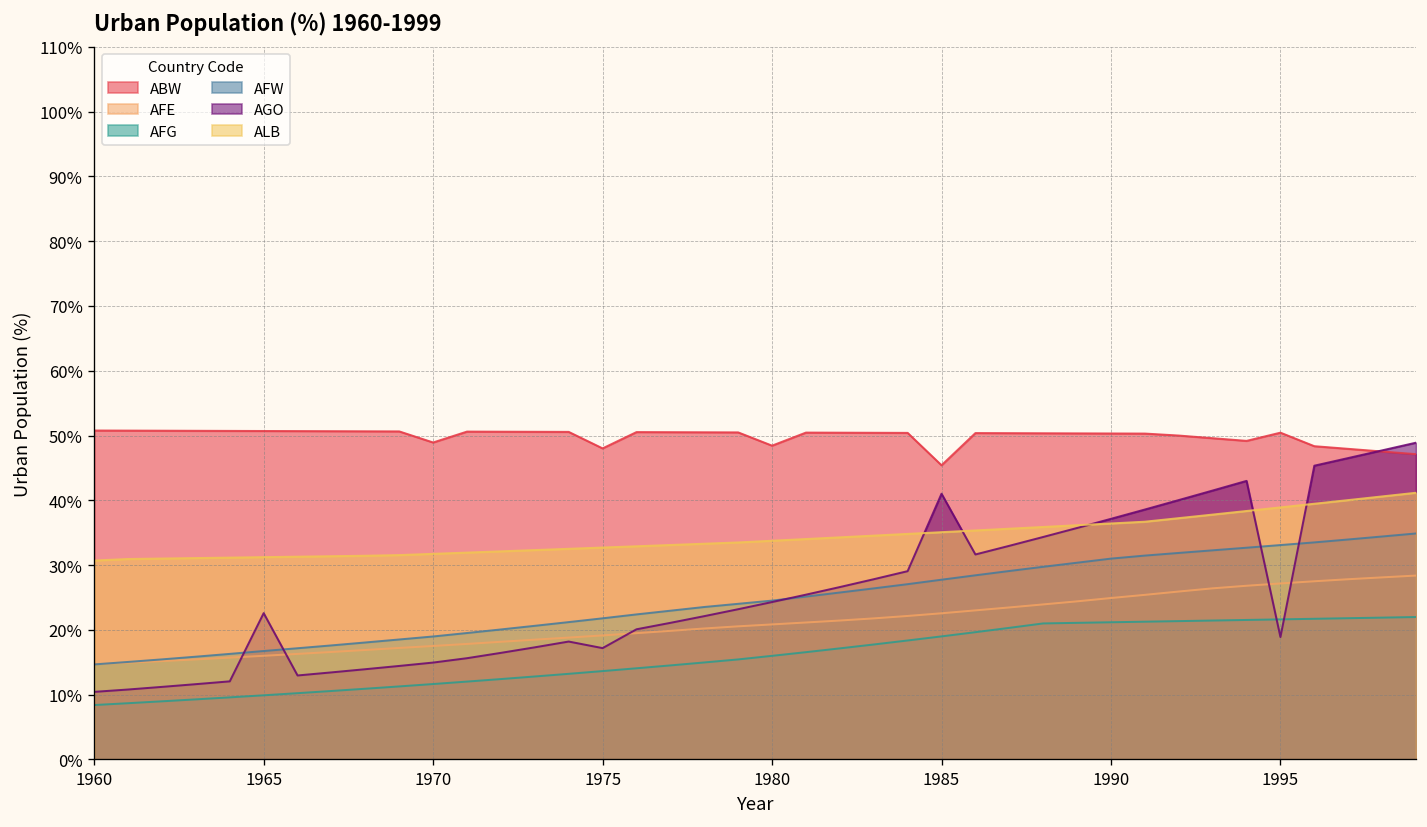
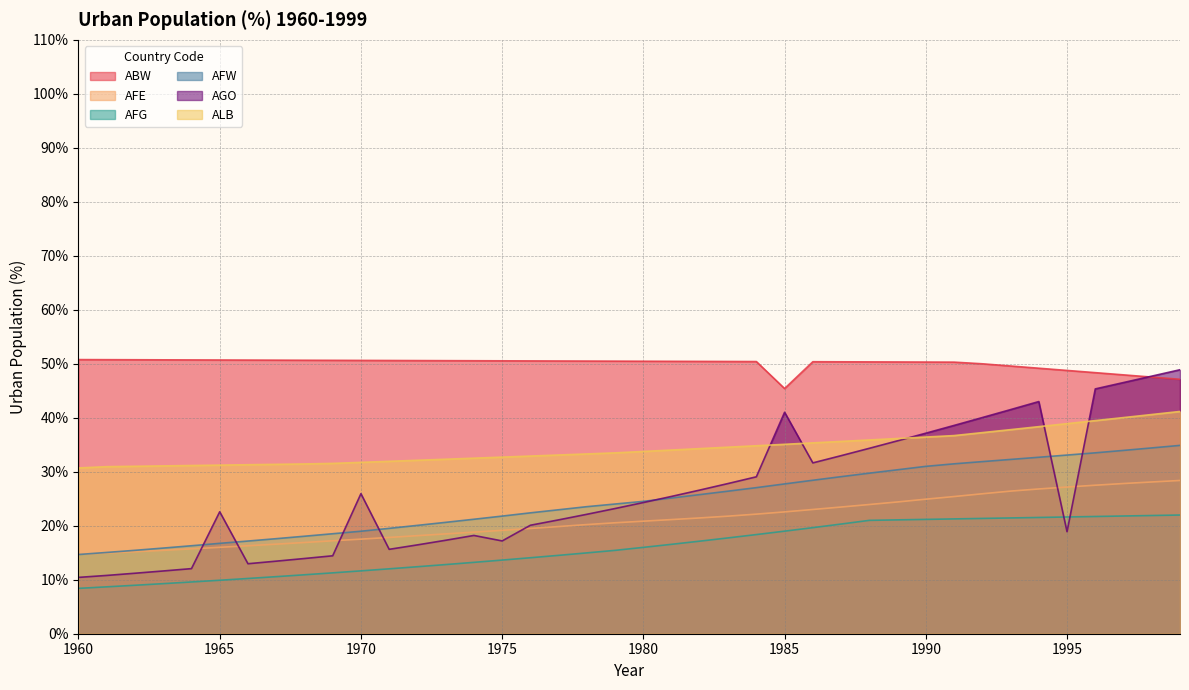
ABW, 1970: 49% -> 51%
AGO, 1970: 15% -> 26%
ABW, 1975: 48% -> 51%
ABW, 1980: 48% -> 50%
ABW, 1995: 50% -> 49%
